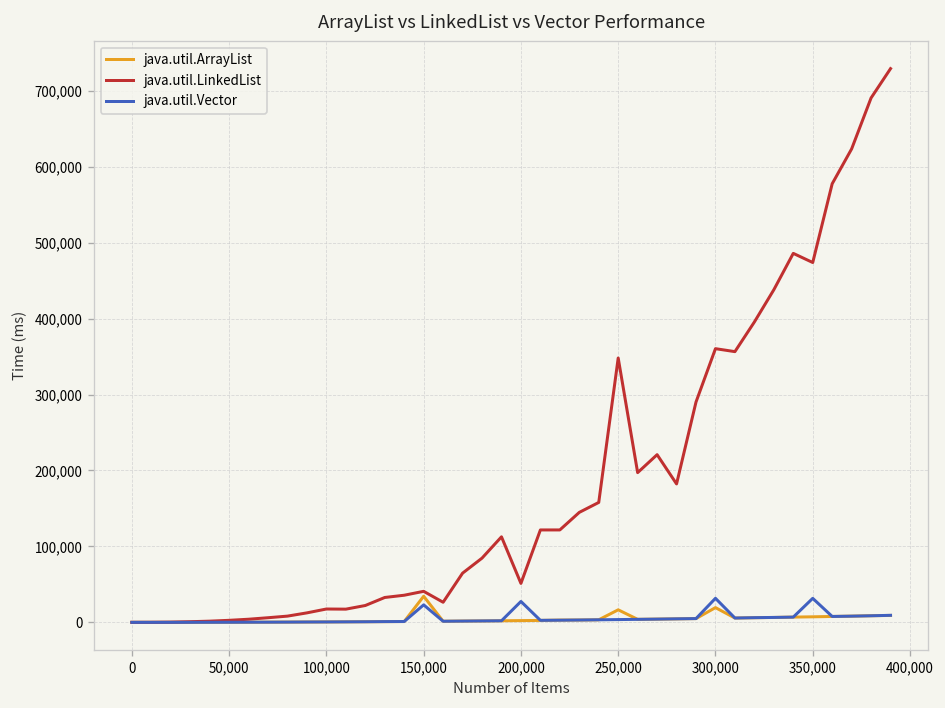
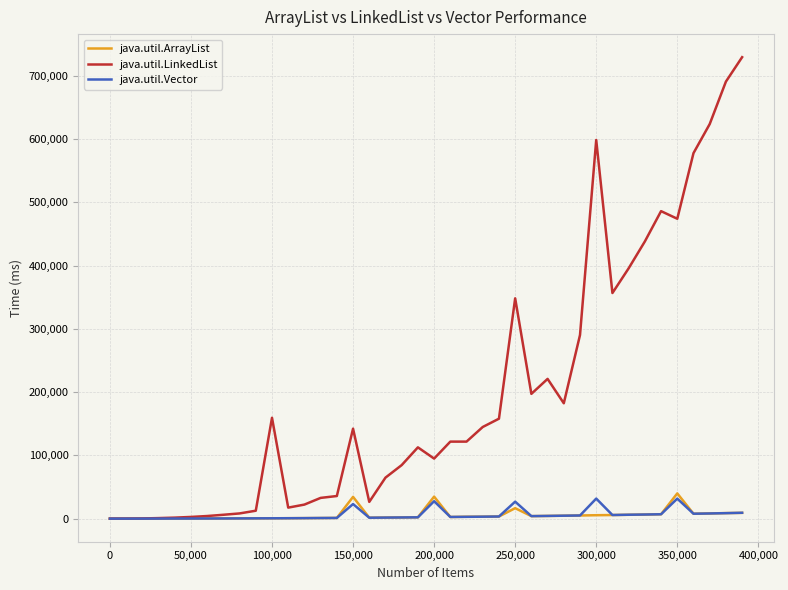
java.util.LinkedList, 100,000: 20,000 -> 160,000
java.util.LinkedList, 150,000: 40,000 -> 140,000
java.util.ArrayList, 200,000: 0 -> 30,000
java.util.LinkedList, 200,000: 50,000 -> 90,000
java.util.Vector, 250,000: 0 -> 30,000
java.util.ArrayList, 300,000: 20,000 -> 10,000
java.util.LinkedList, 300,000: 360,000 -> 600,000
java.util.ArrayList, 350,000: 10,000 -> 40,000
